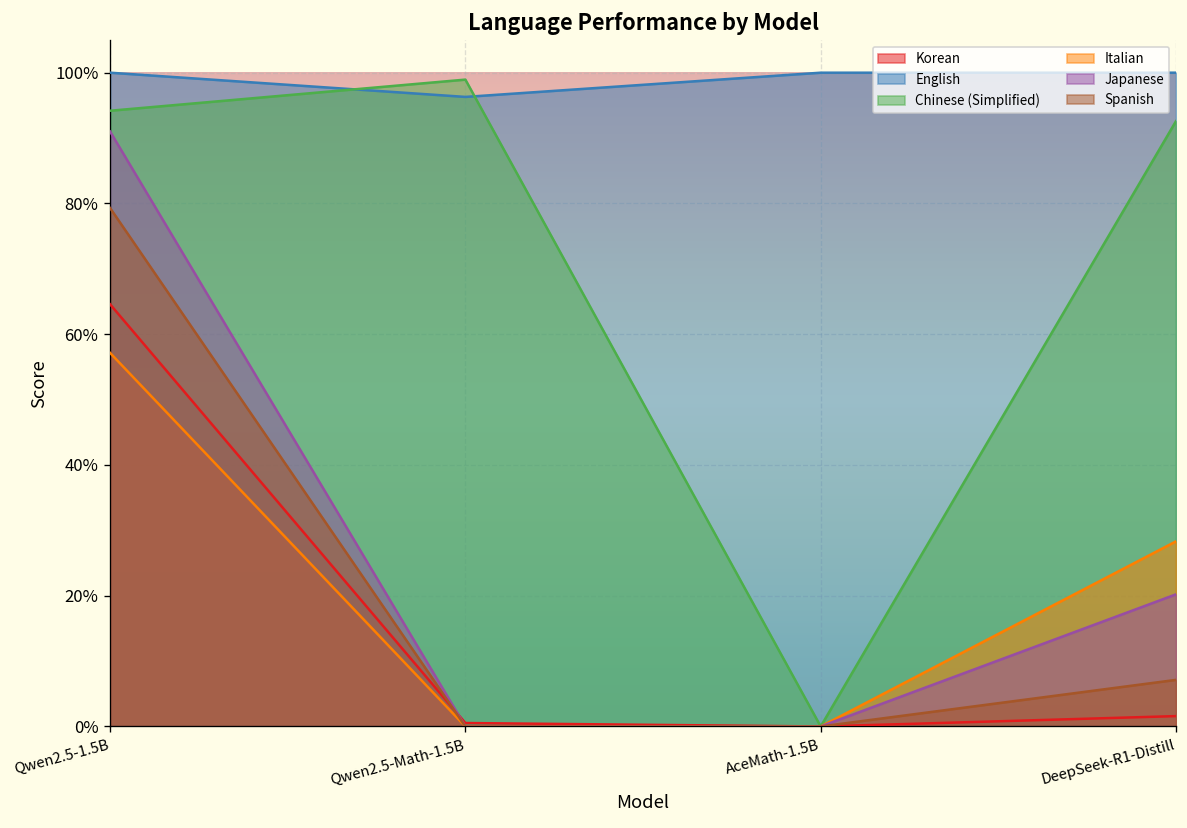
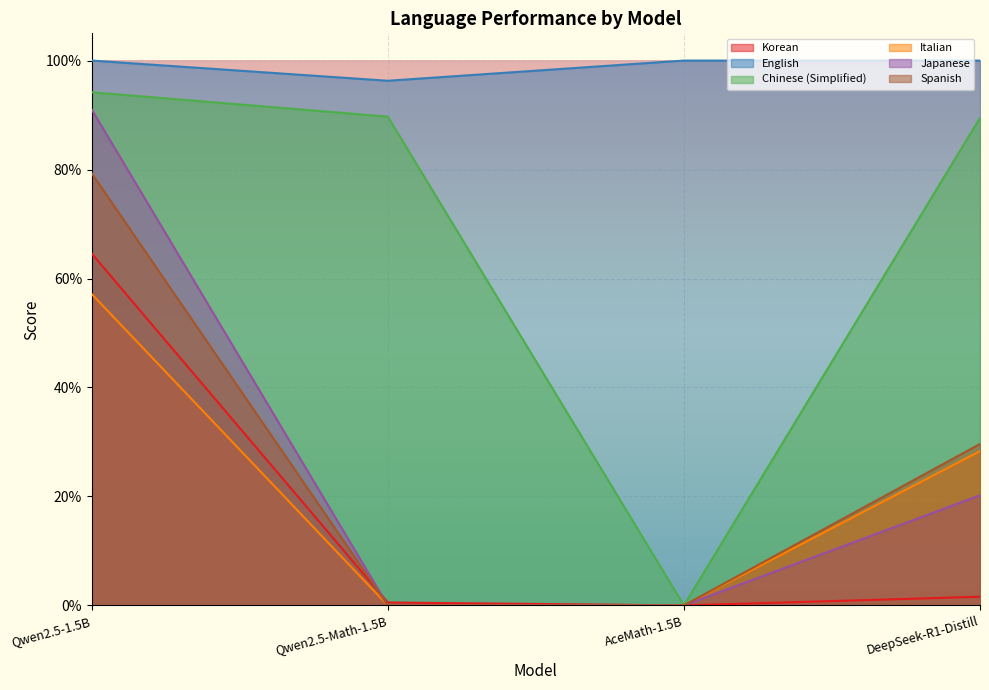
Chinese (Simplified), Qwen2.5-Math-1.5B: 99% -> 90%
Chinese (Simplified), DeepSeek-R1-Distill: 93% -> 89%
Spanish, DeepSeek-R1-Distill: 7% -> 30%
